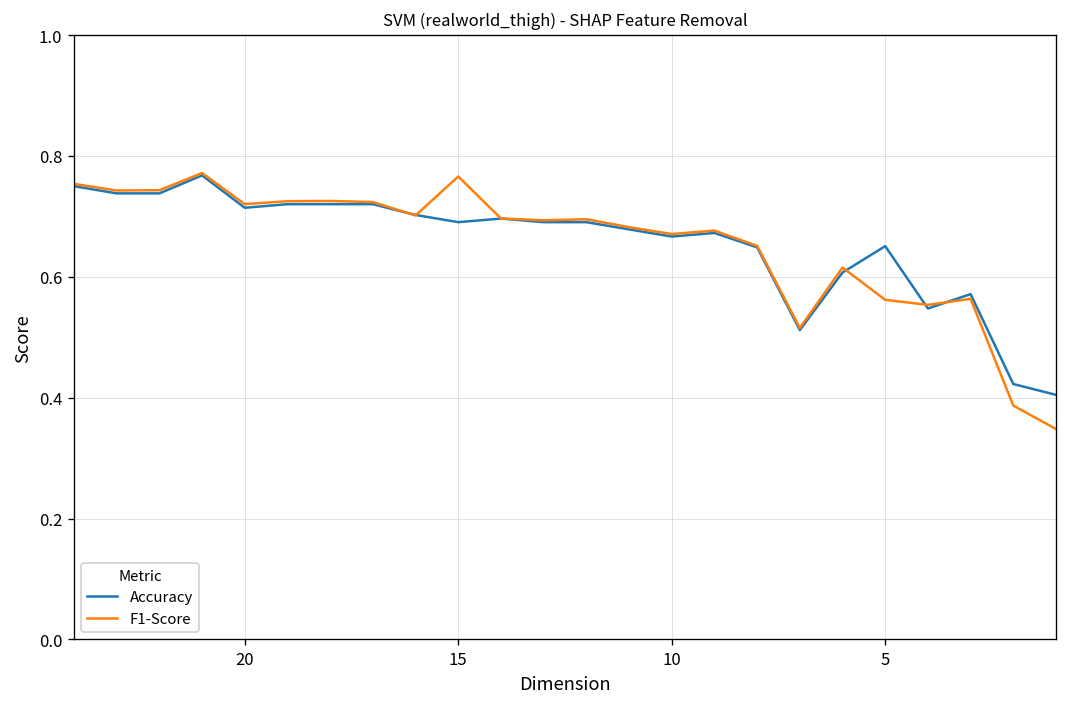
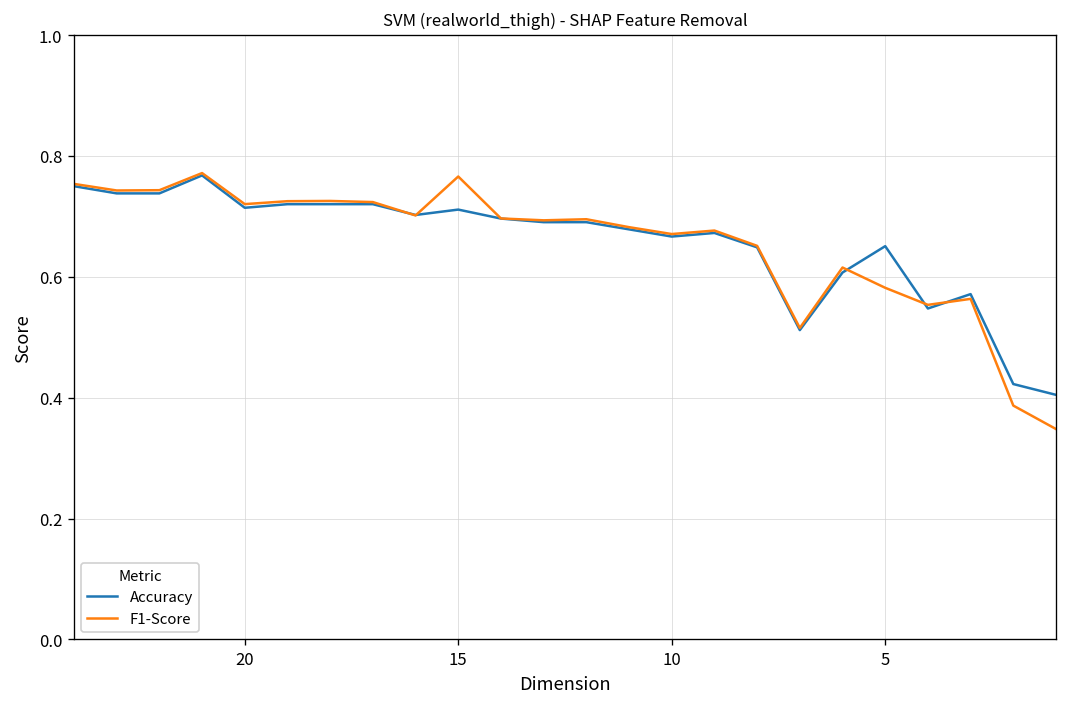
Accuracy, 15: 0.69 -> 0.71
F1-Score, 5: 0.56 -> 0.58
